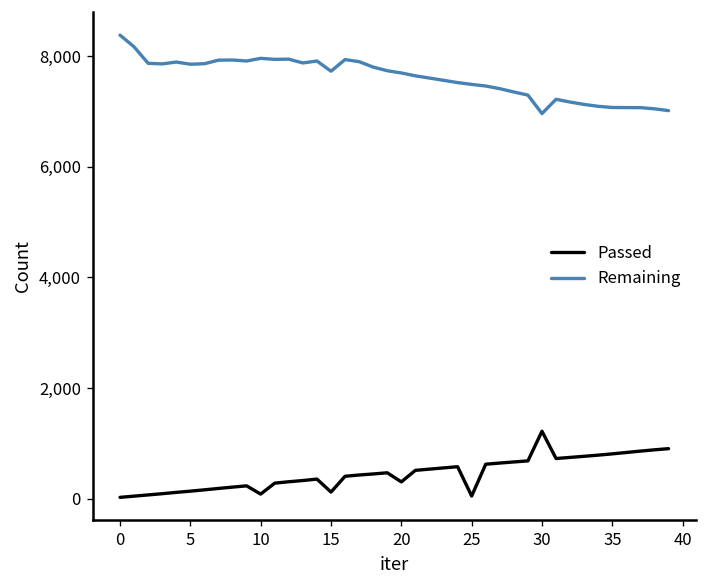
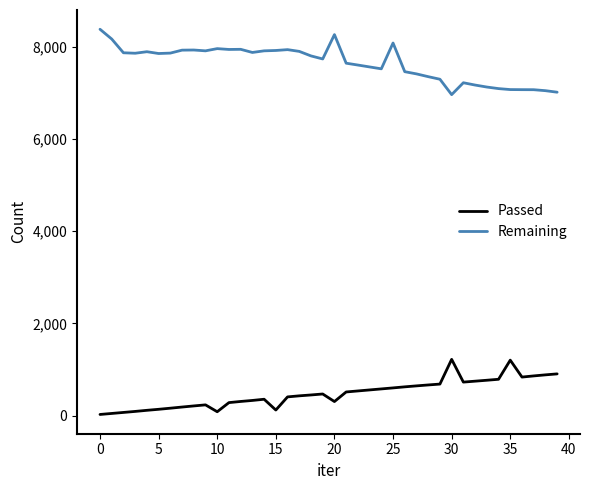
Remaining, 15: 7,700 -> 7,900
Remaining, 20: 7,700 -> 8,300
Passed, 25: 0 -> 600
Remaining, 25: 7,500 -> 8,100
Passed, 35: 800 -> 1,200
